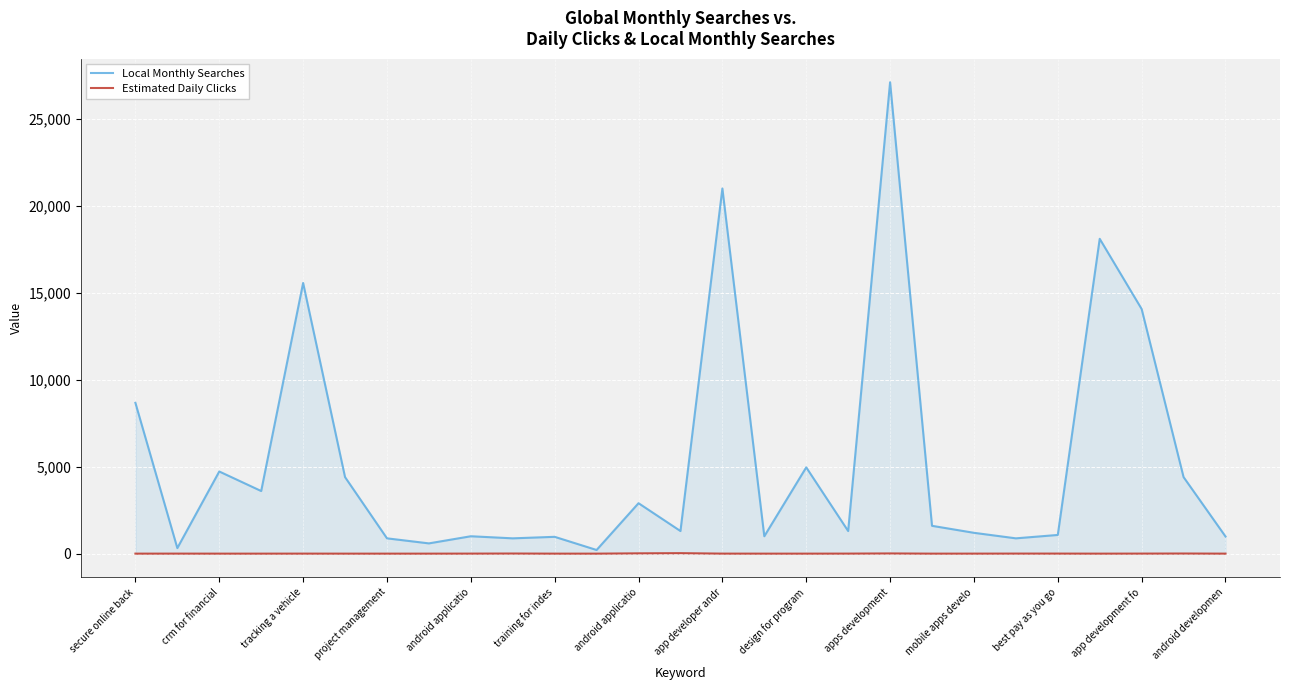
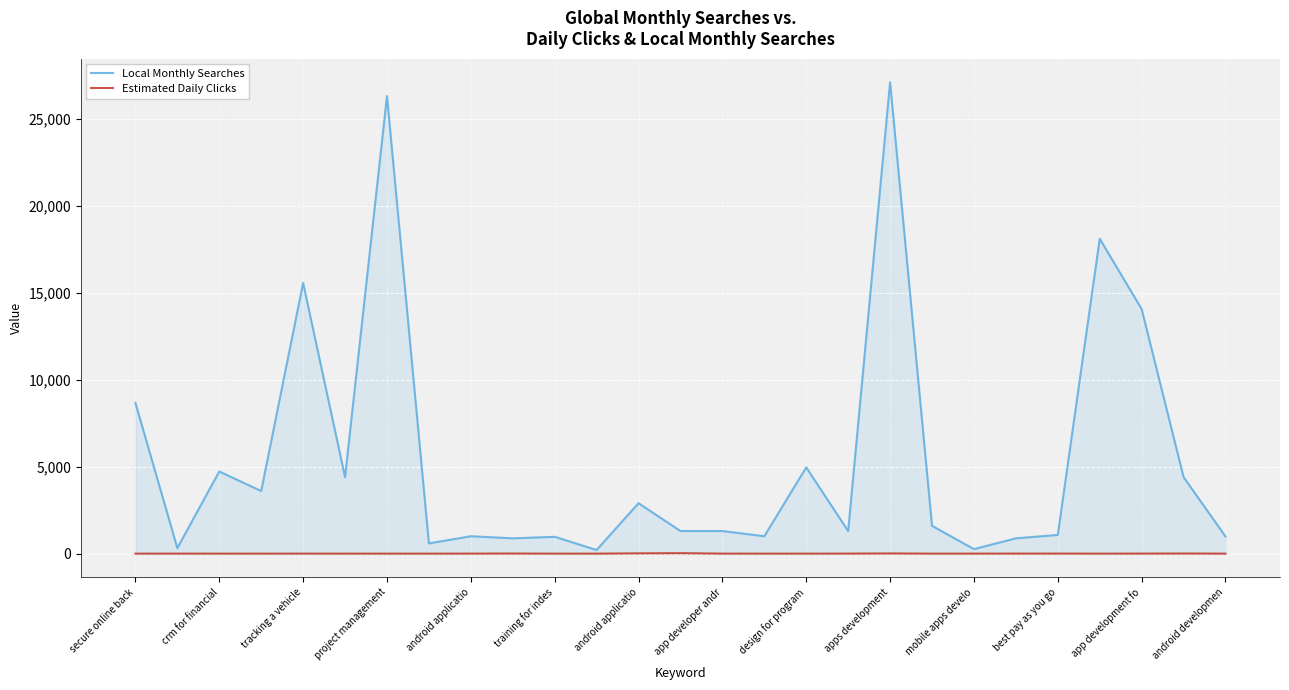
Local Monthly Searches, project management: 900 -> 26,300
Local Monthly Searches, app developer andr: 21,000 -> 1,300
Local Monthly Searches, mobile apps develo: 1,200 -> 300
